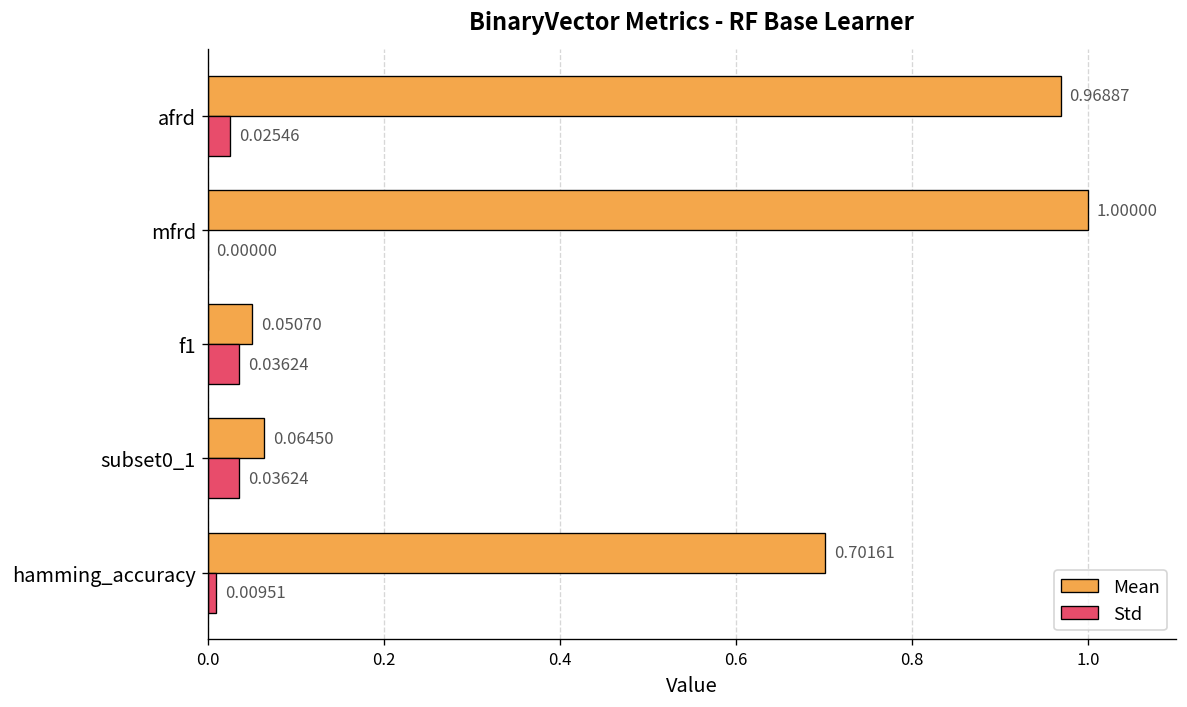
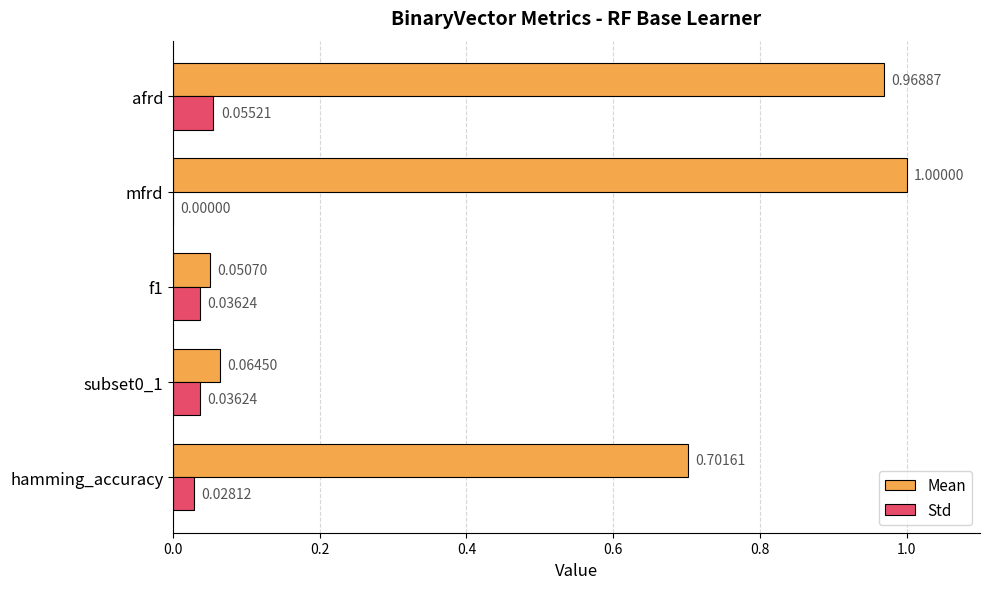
Std, afrd: 0.02546 -> 0.05521
Std, hamming_accuracy: 0.00951 -> 0.02812
